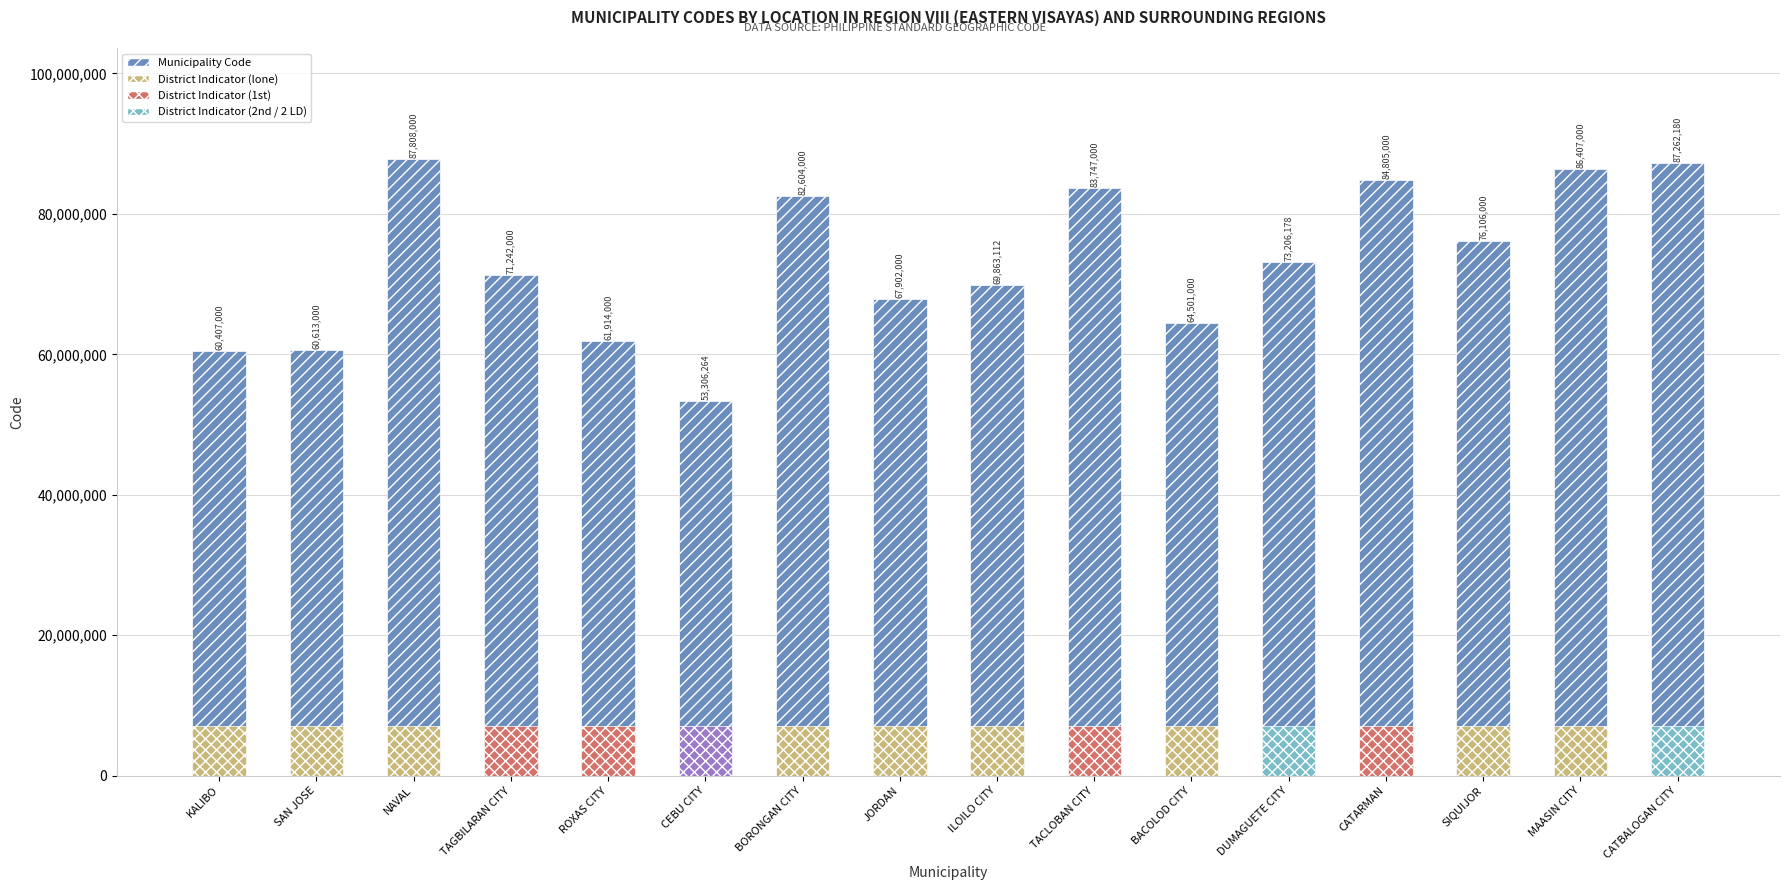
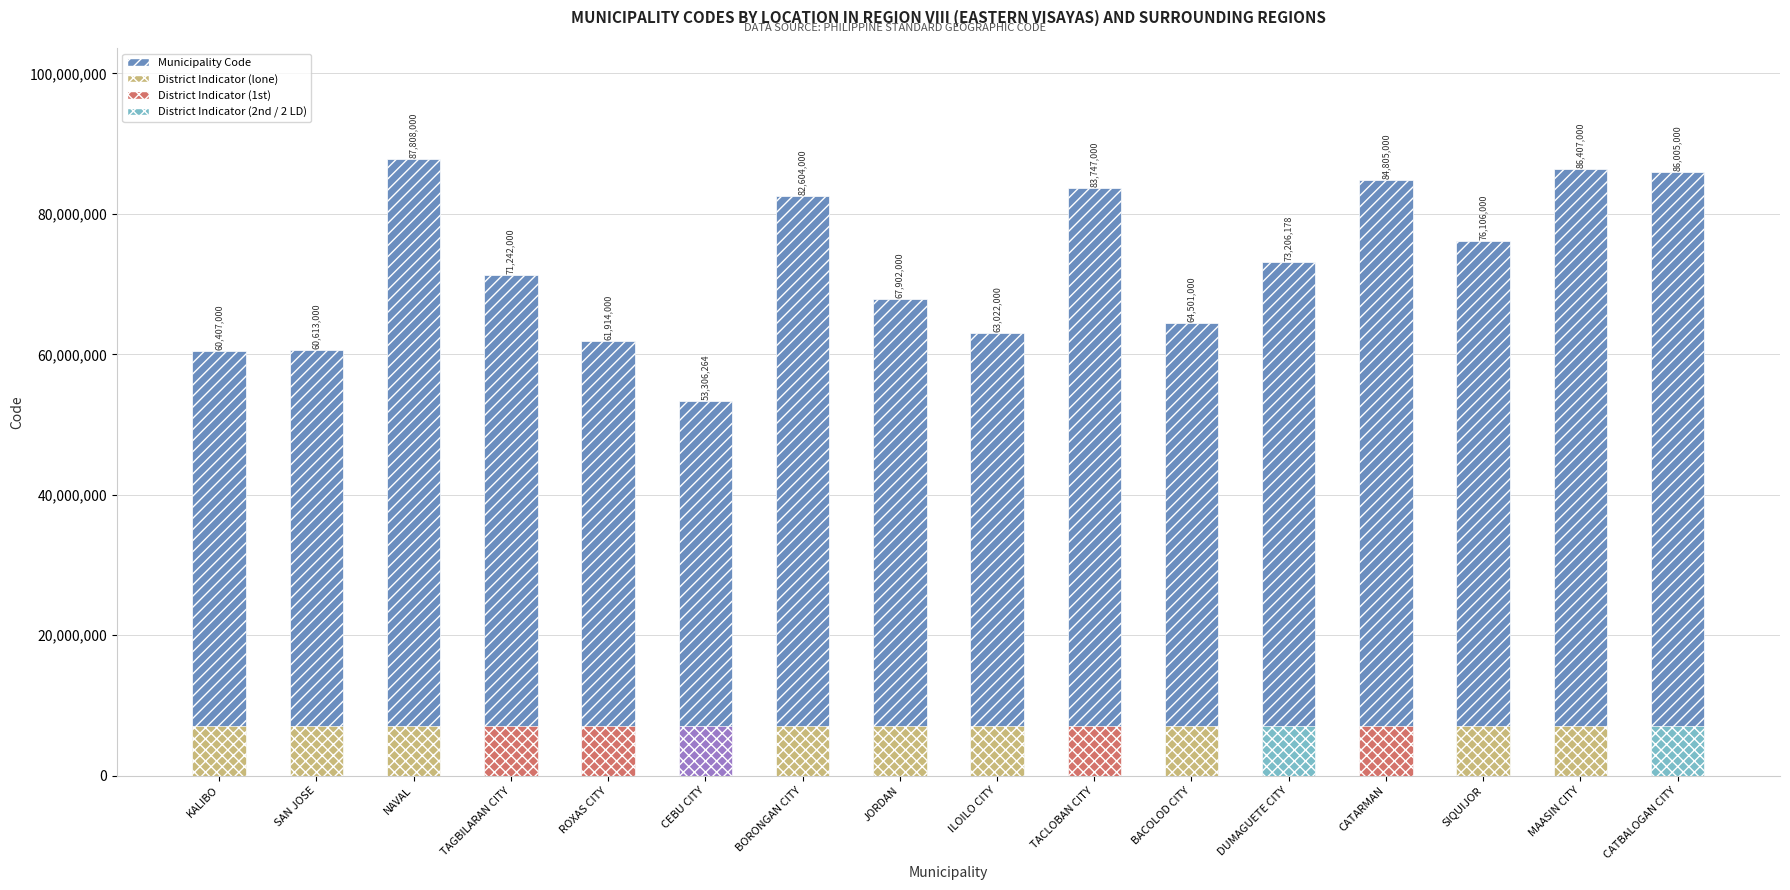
Municipality Code, ILOILO CITY: 69,863,112 -> 63,022,000
Municipality Code, CATBALOGAN CITY: 87,262,180 -> 86,005,000
